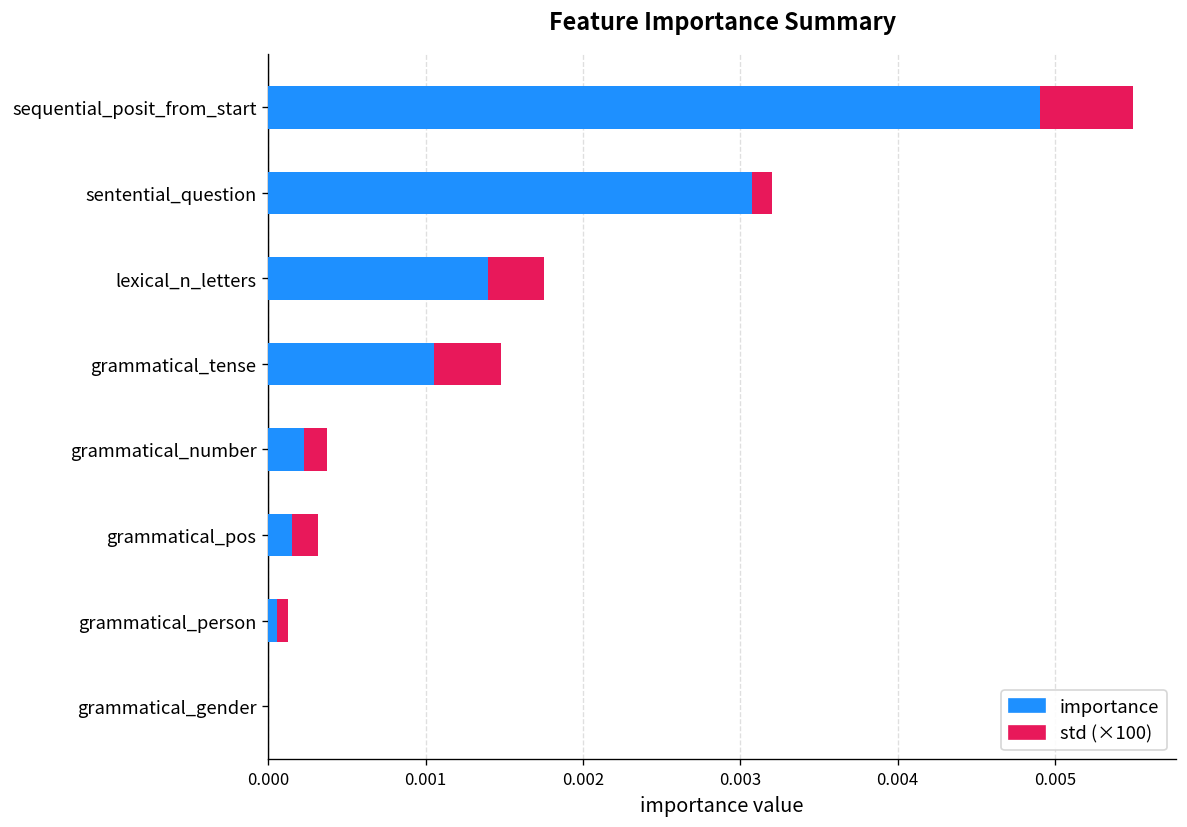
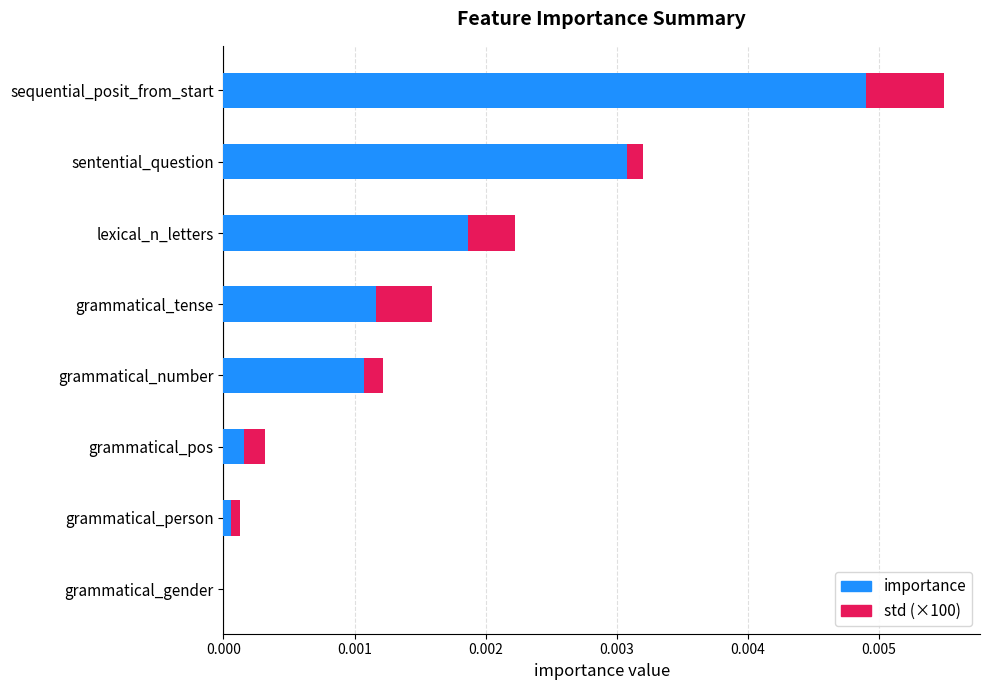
importance, lexical_n_letters: 0.00139 -> 0.00186
importance, grammatical_tense: 0.00105 -> 0.00116
importance, grammatical_number: 0.00023 -> 0.00107
